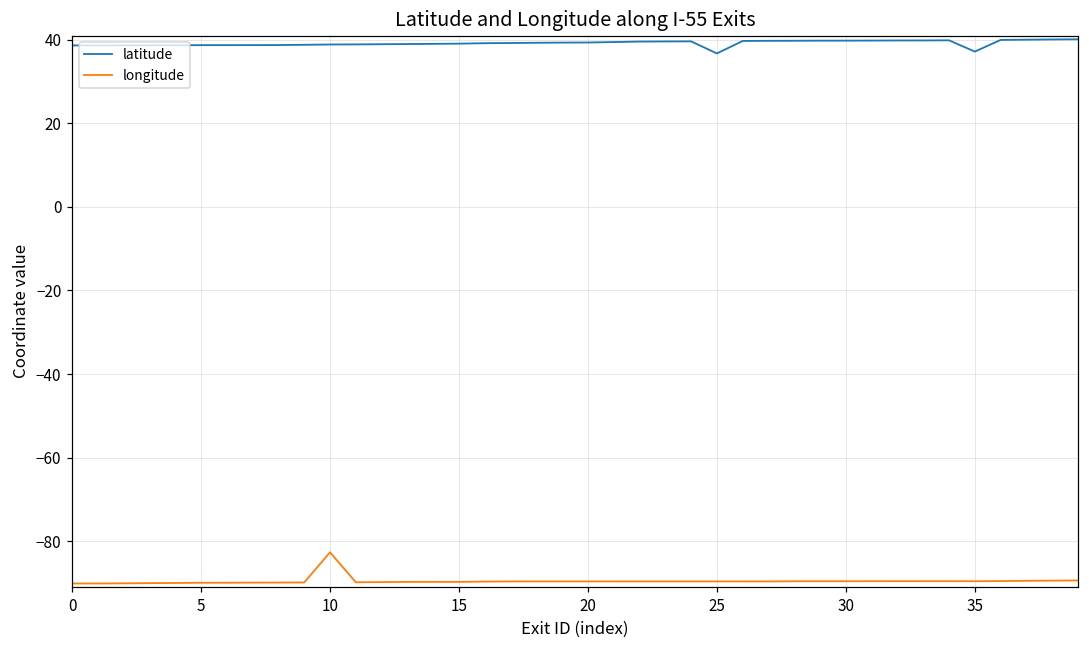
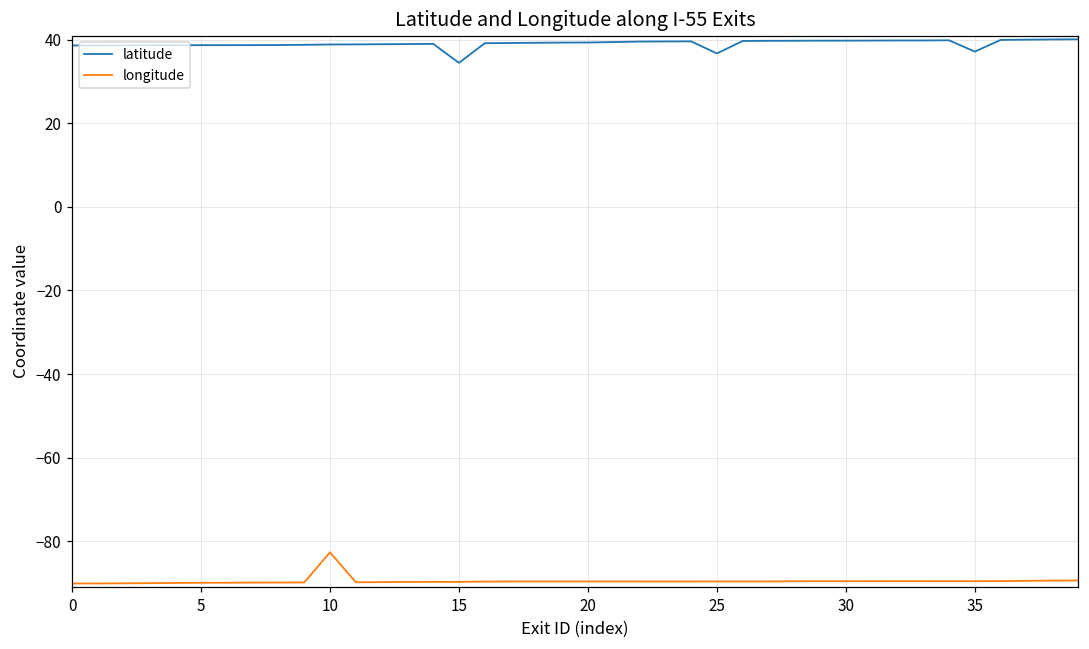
latitude, 15: 39 -> 34
